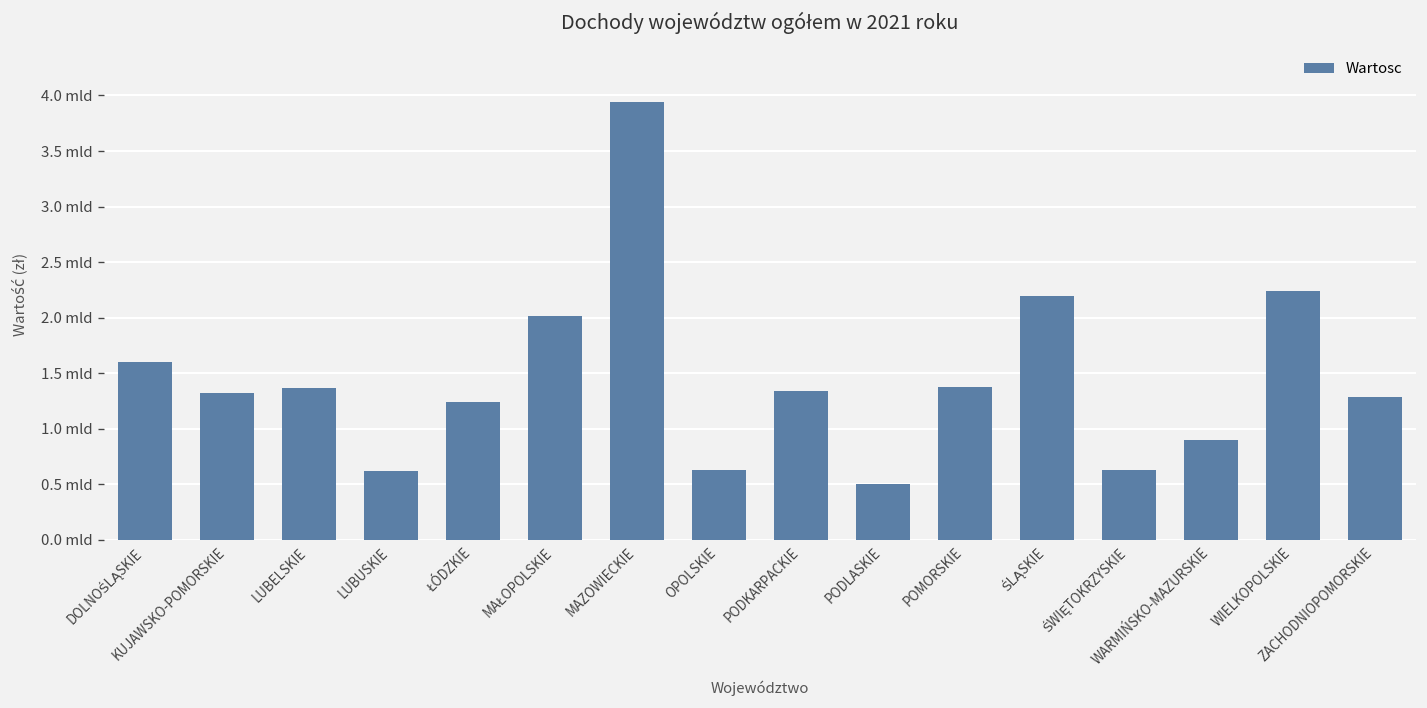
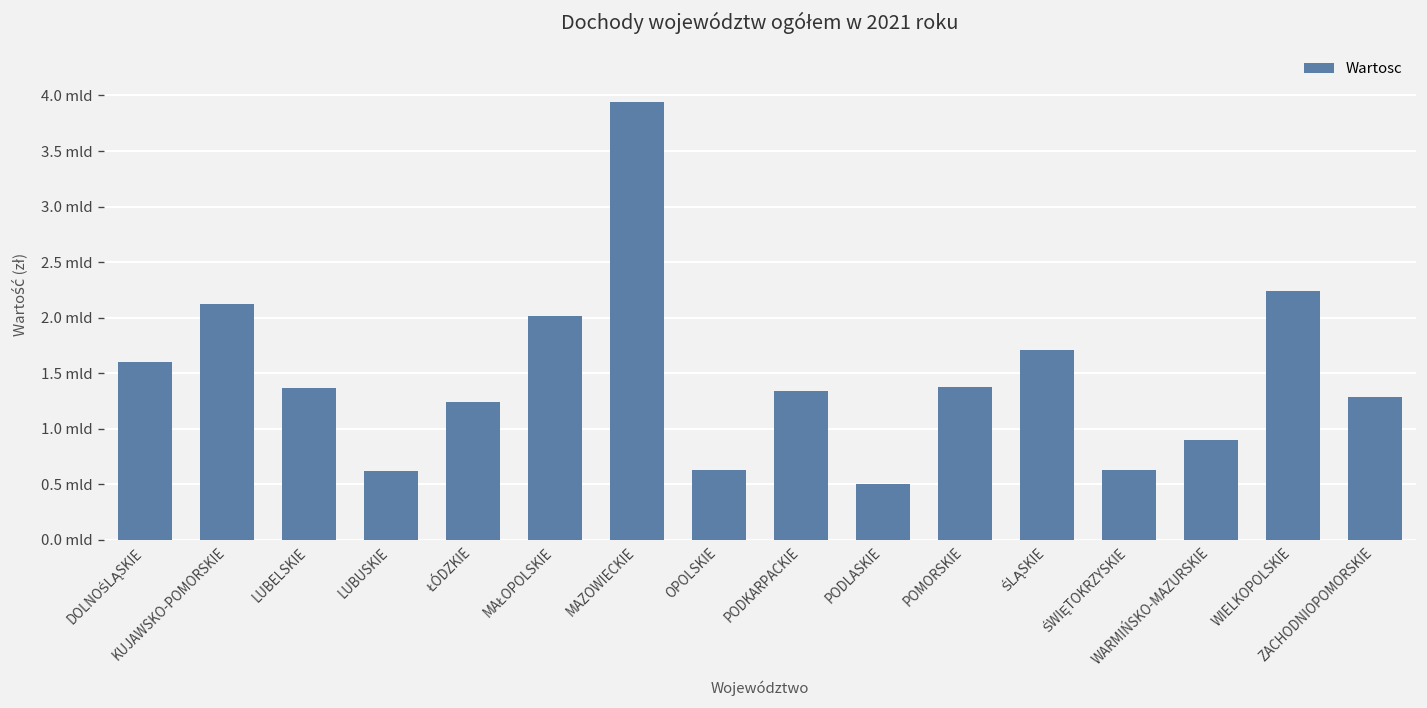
KUJAWSKO-POMORSKIE: 1.3 mld -> 2.1 mld
ŚLĄSKIE: 2.2 mld -> 1.7 mld
